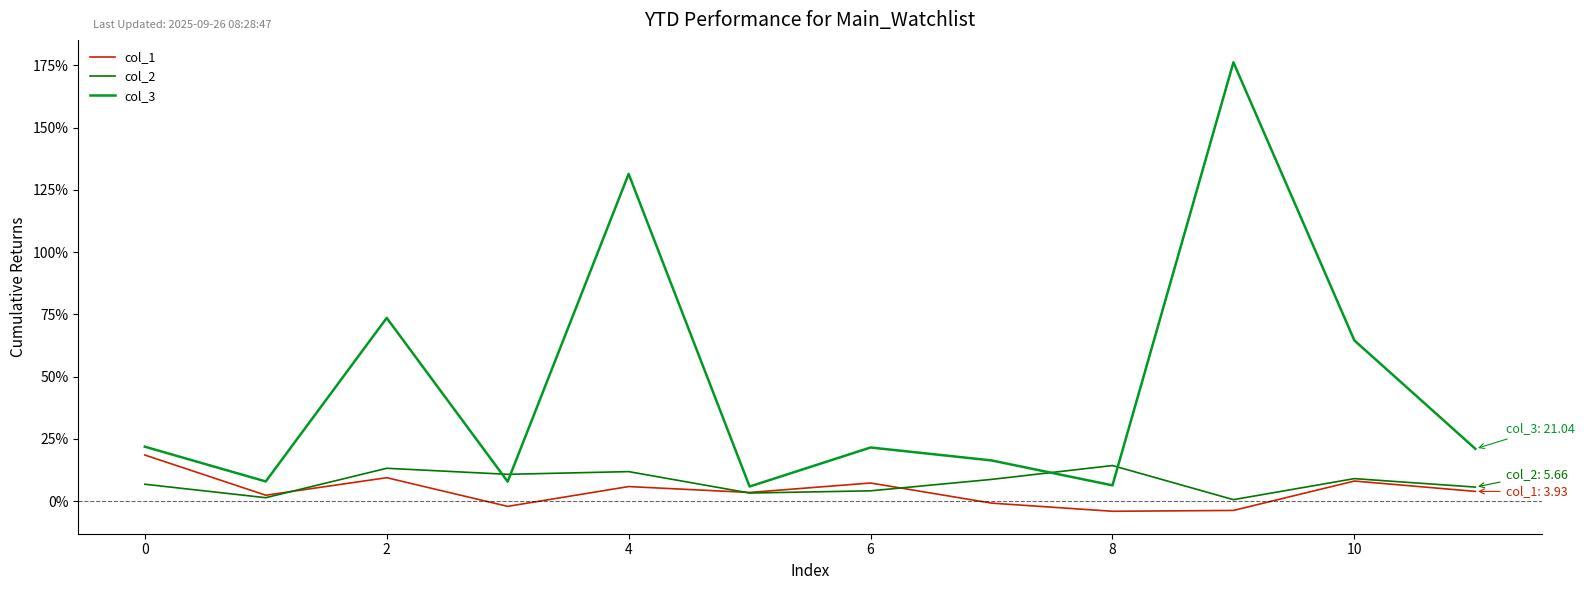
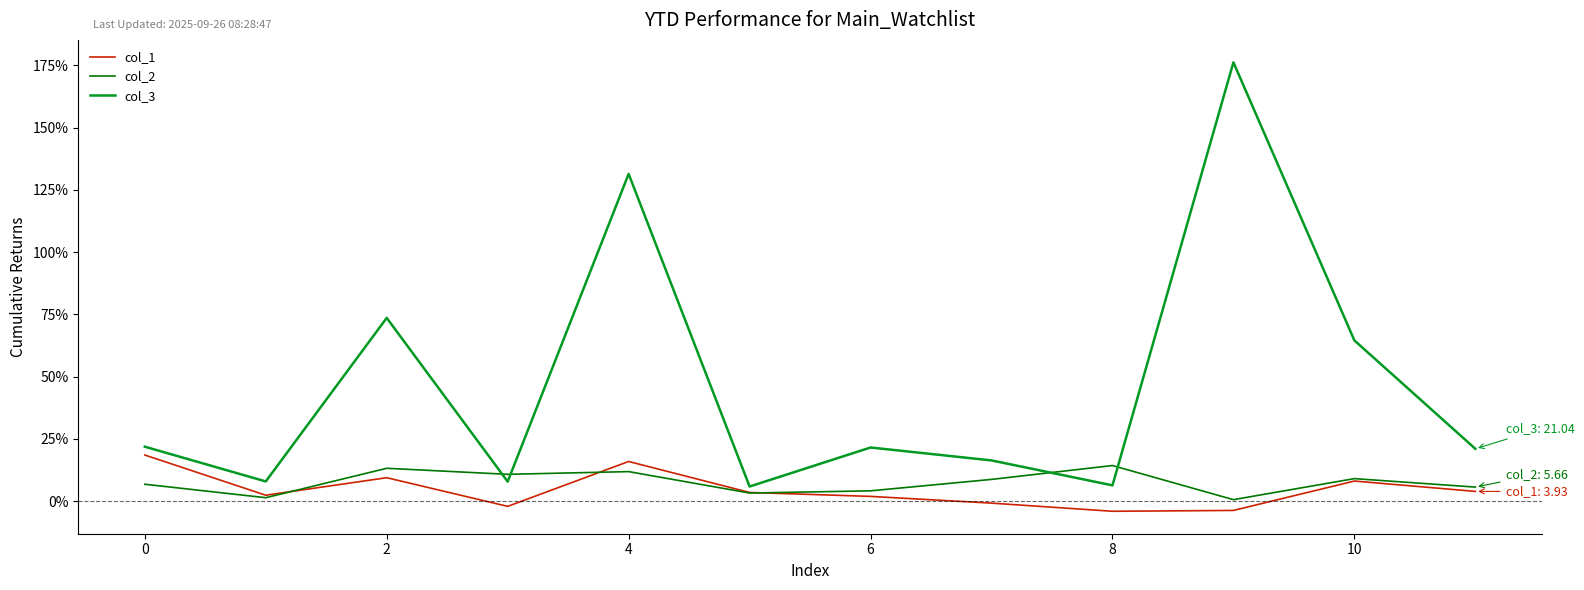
col_1, 4: 6% -> 16%
col_1, 6: 7% -> 2%
